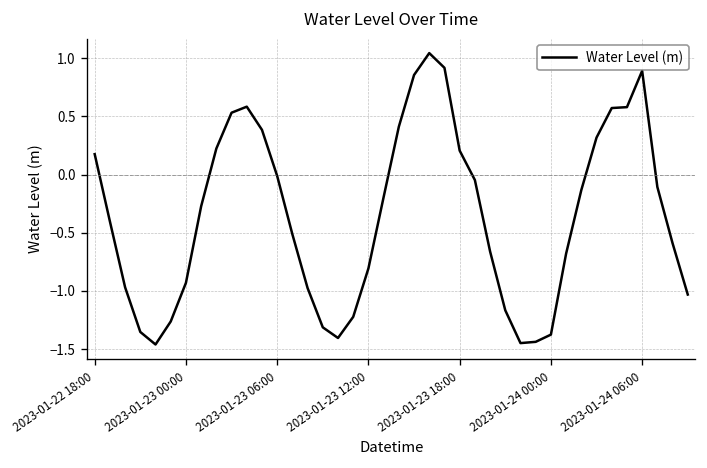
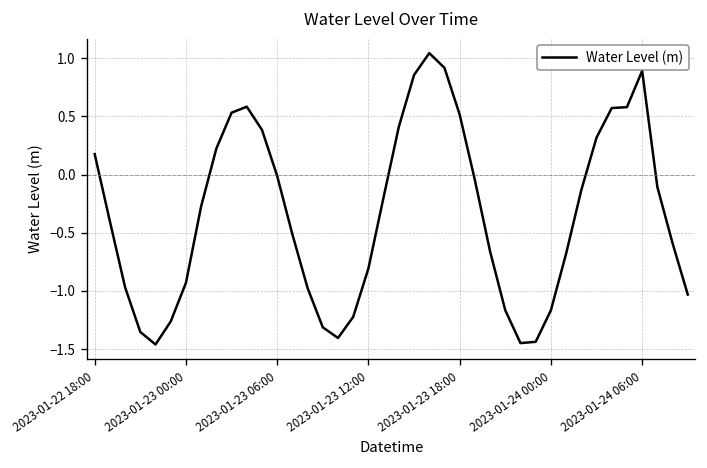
2023-01-23 18:00: 0.2 -> 0.5
2023-01-24 00:00: -1.4 -> -1.2
